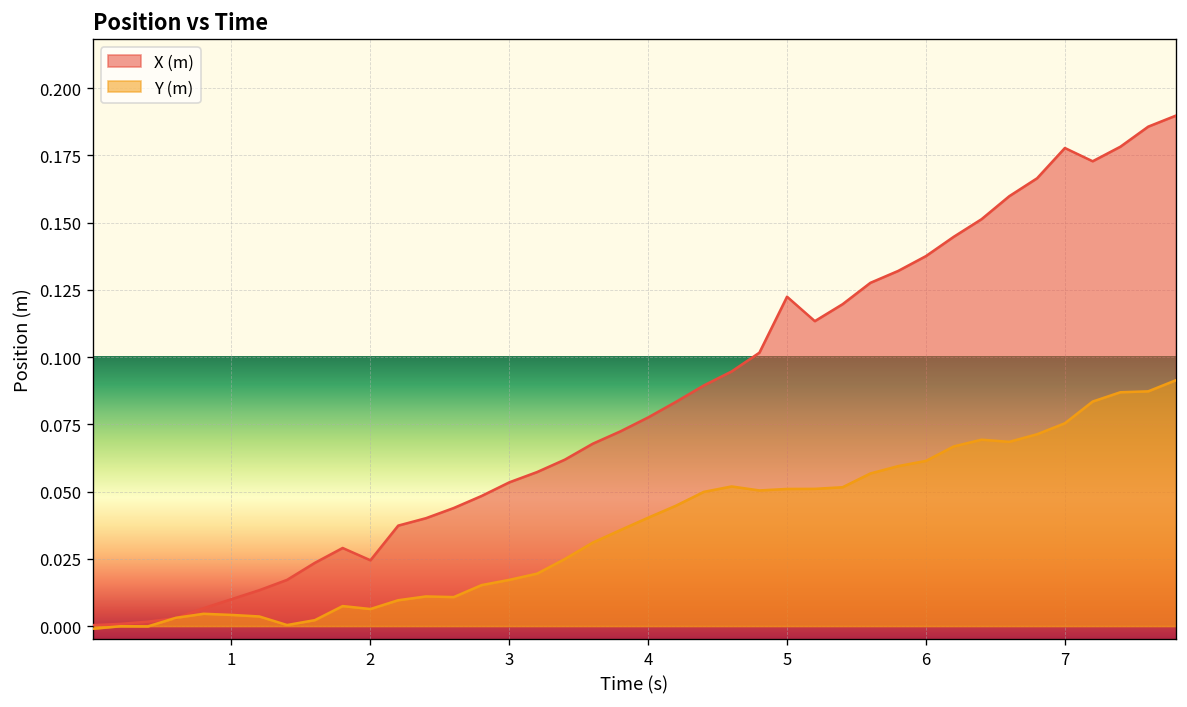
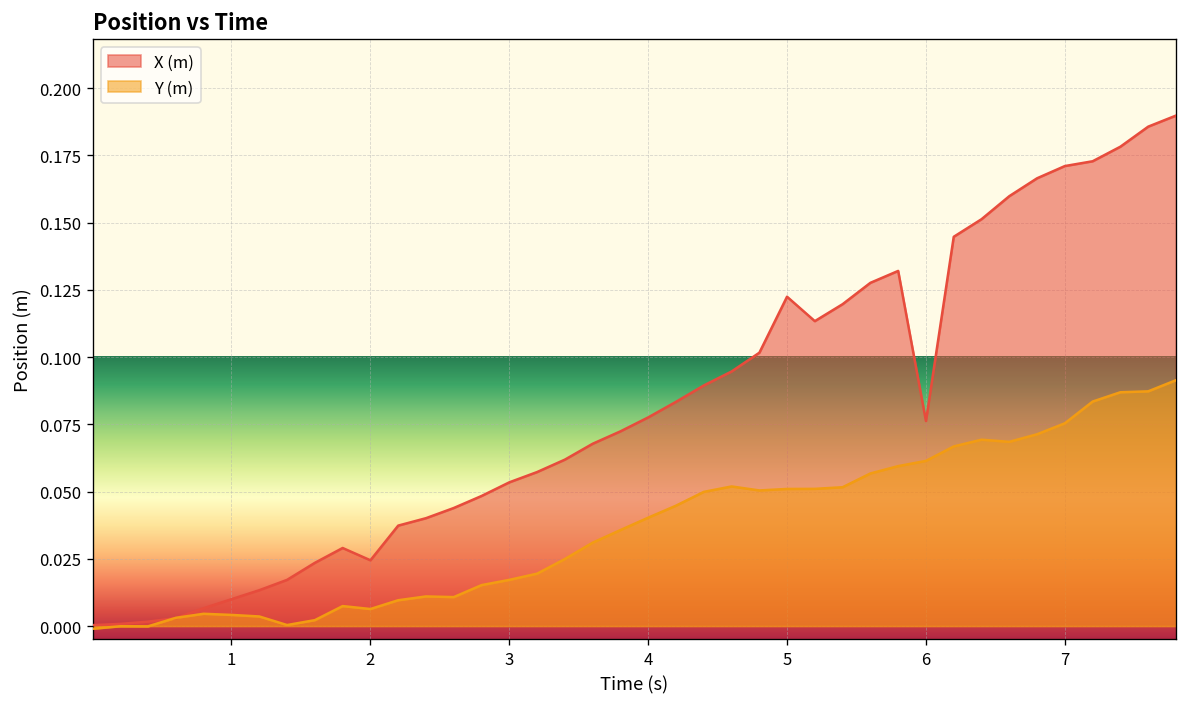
X (m), 6: 0.138 -> 0.076
X (m), 7: 0.178 -> 0.171
